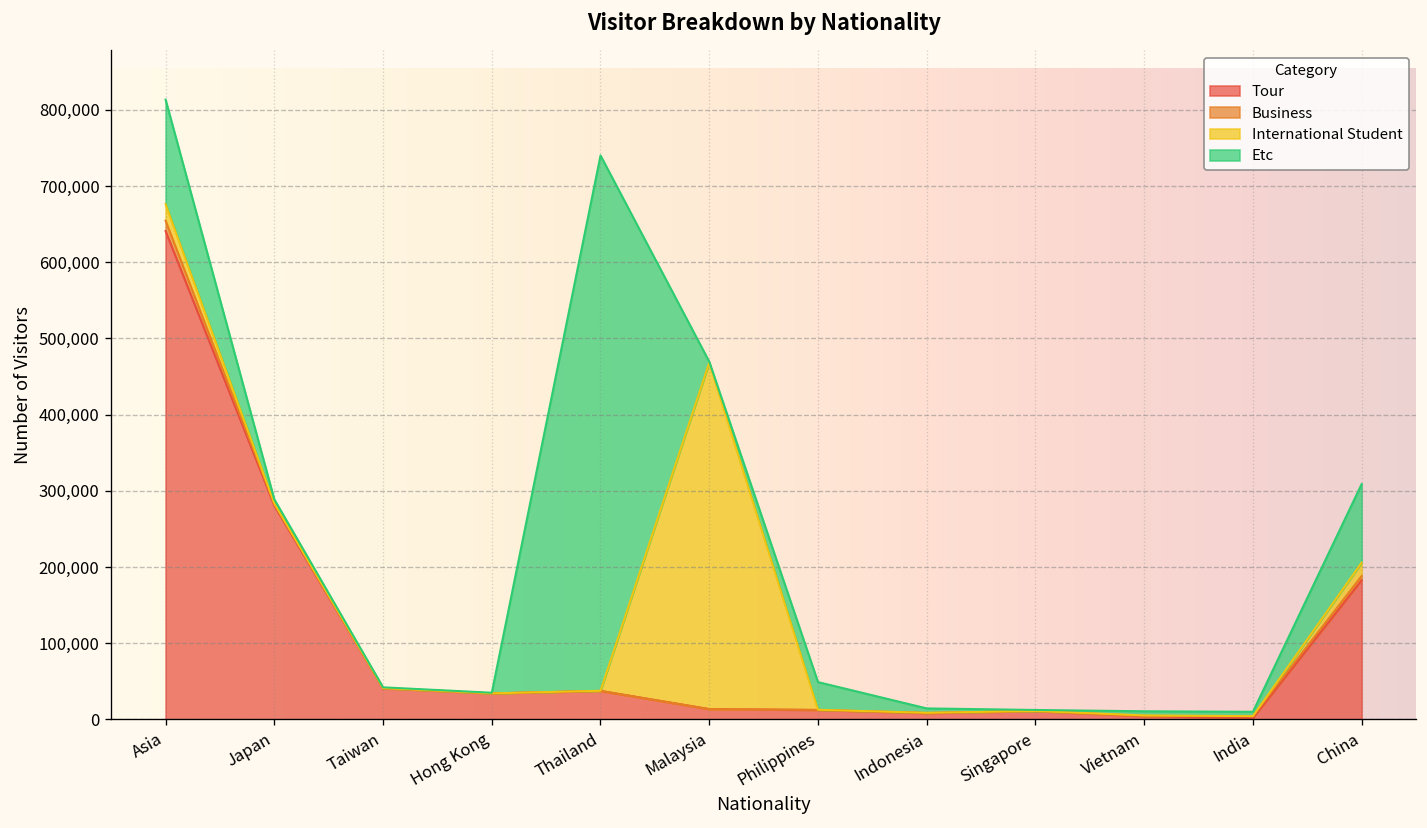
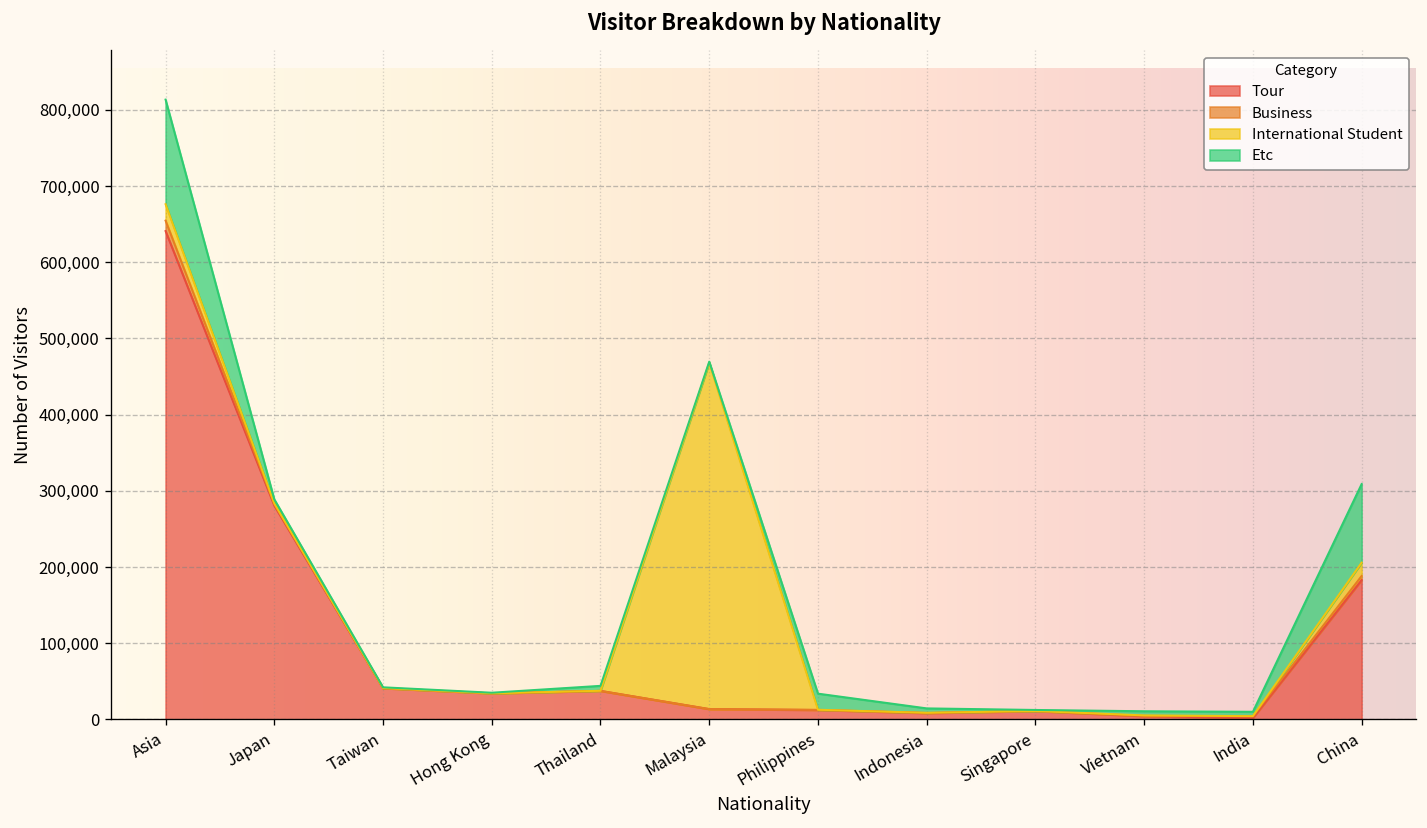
Etc, Thailand: 700,000 -> 10,000
Etc, Philippines: 40,000 -> 20,000
